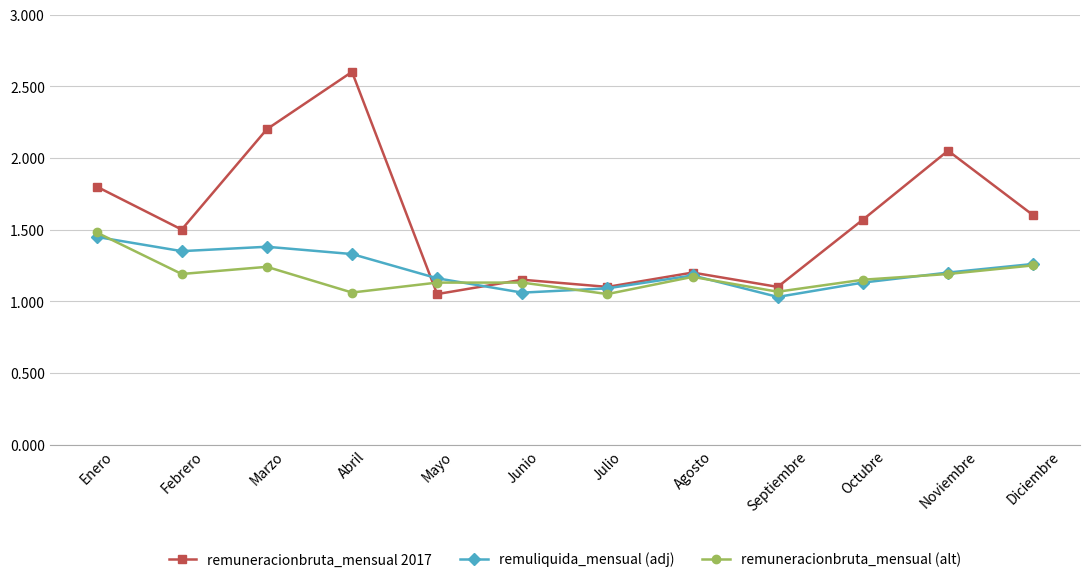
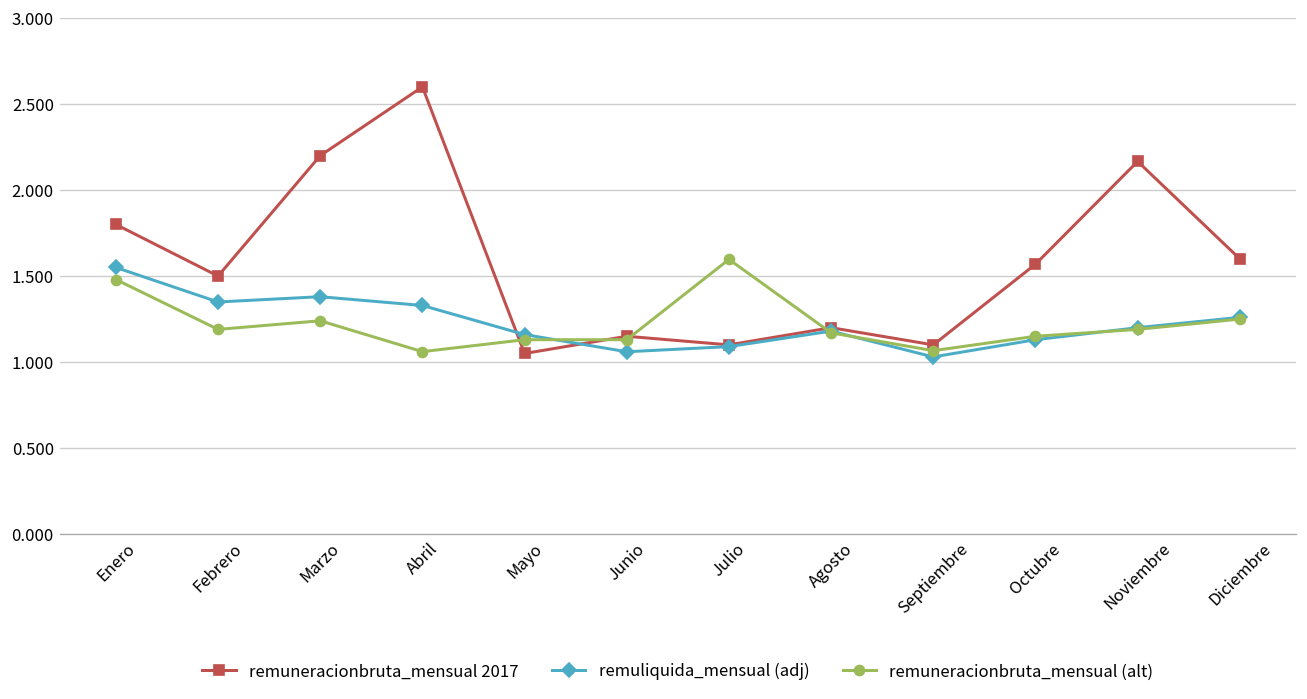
remuliquida_mensual (adj), Enero: 1.45 -> 1.55
remuneracionbruta_mensual (alt), Julio: 1.05 -> 1.60
remuneracionbruta_mensual 2017, Noviembre: 2.05 -> 2.17
